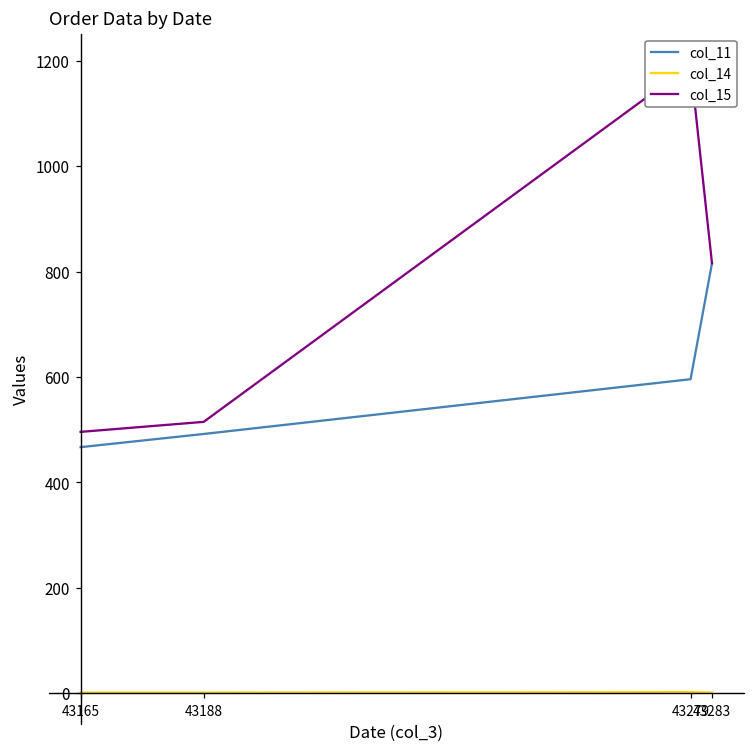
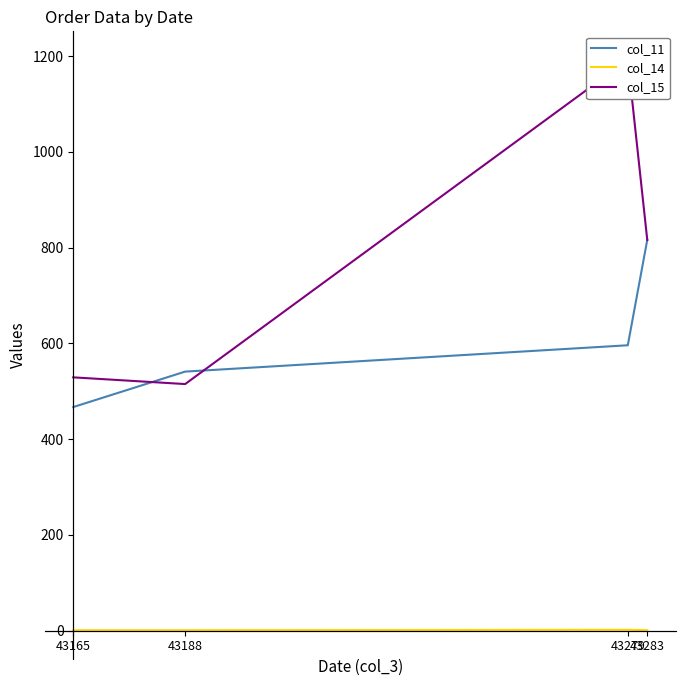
col_15, 43165: 500 -> 530
col_11, 43188: 490 -> 540
